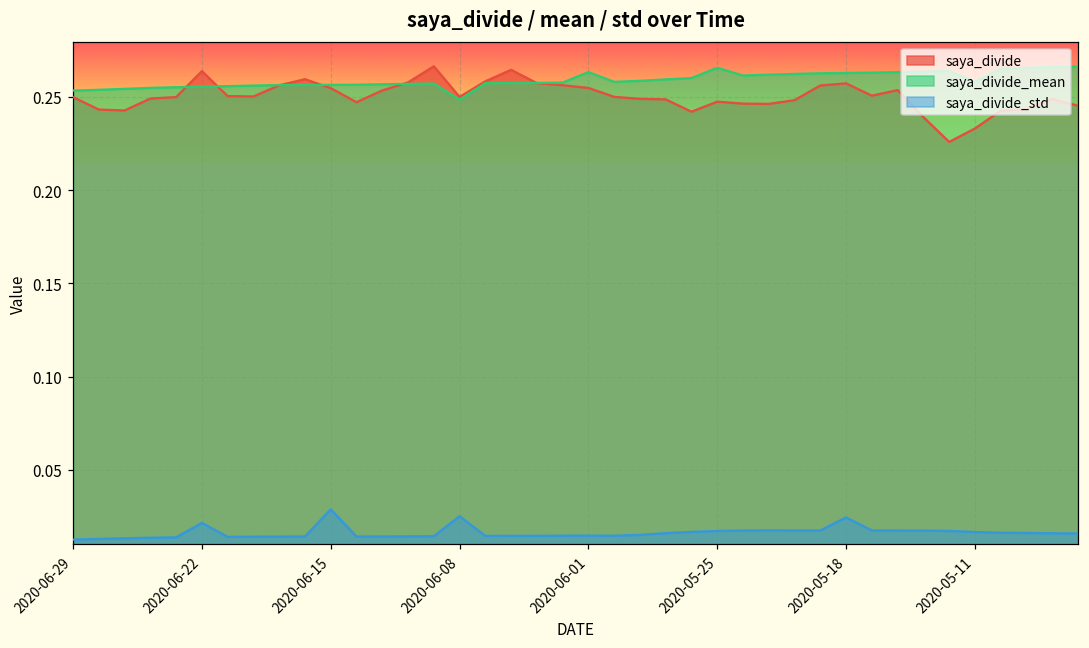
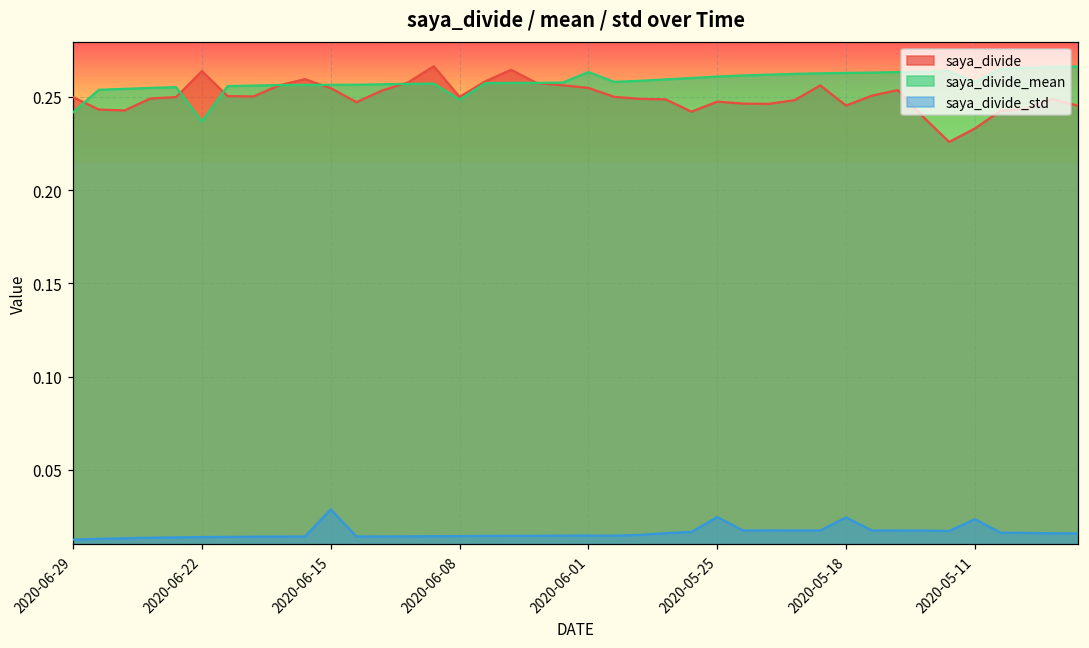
saya_divide_mean, 2020-06-29: 0.253 -> 0.242
saya_divide_mean, 2020-06-22: 0.255 -> 0.237
saya_divide_std, 2020-06-22: 0.022 -> 0.014
saya_divide_std, 2020-06-08: 0.025 -> 0.015
saya_divide_mean, 2020-05-25: 0.266 -> 0.261
saya_divide_std, 2020-05-25: 0.017 -> 0.025
saya_divide, 2020-05-18: 0.257 -> 0.245
saya_divide_std, 2020-05-11: 0.017 -> 0.024
